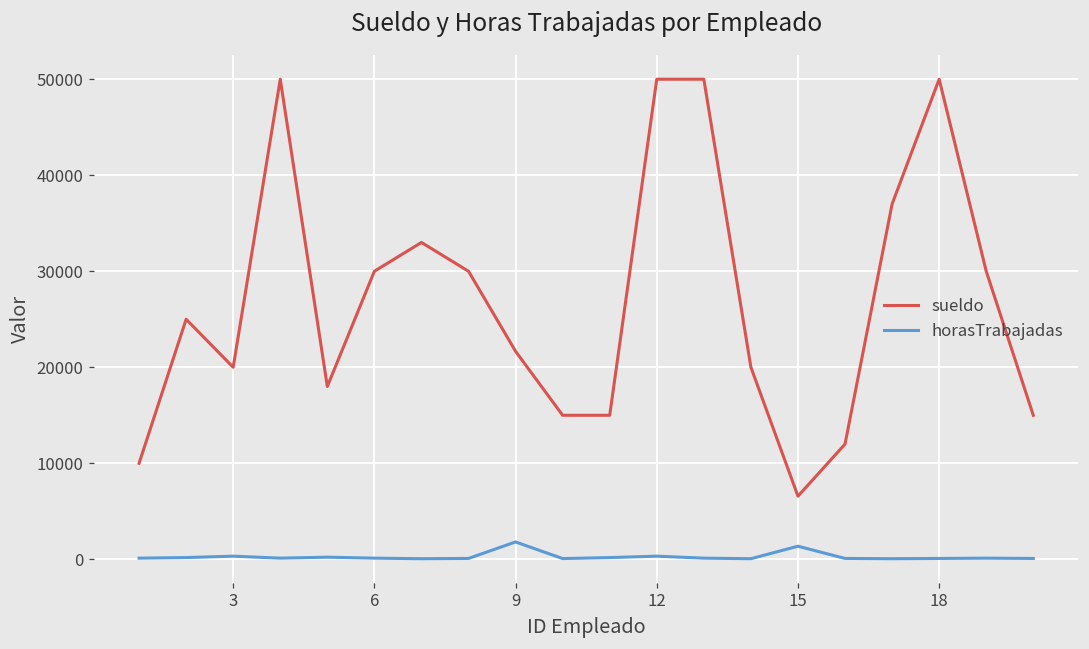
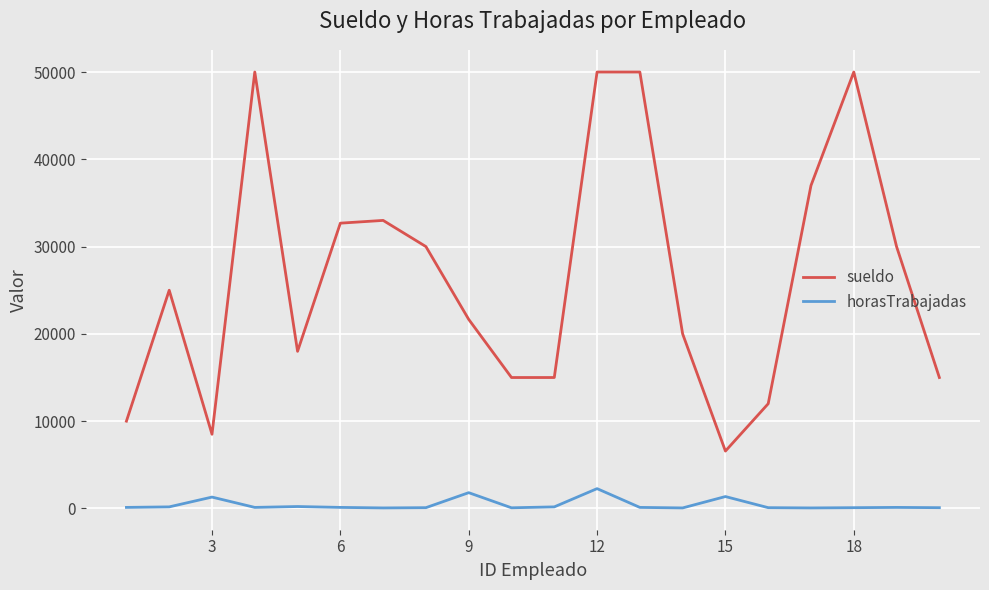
sueldo, 3: 20000 -> 8000
horasTrabajadas, 3: 0 -> 1000
sueldo, 6: 30000 -> 33000
horasTrabajadas, 12: 0 -> 2000
